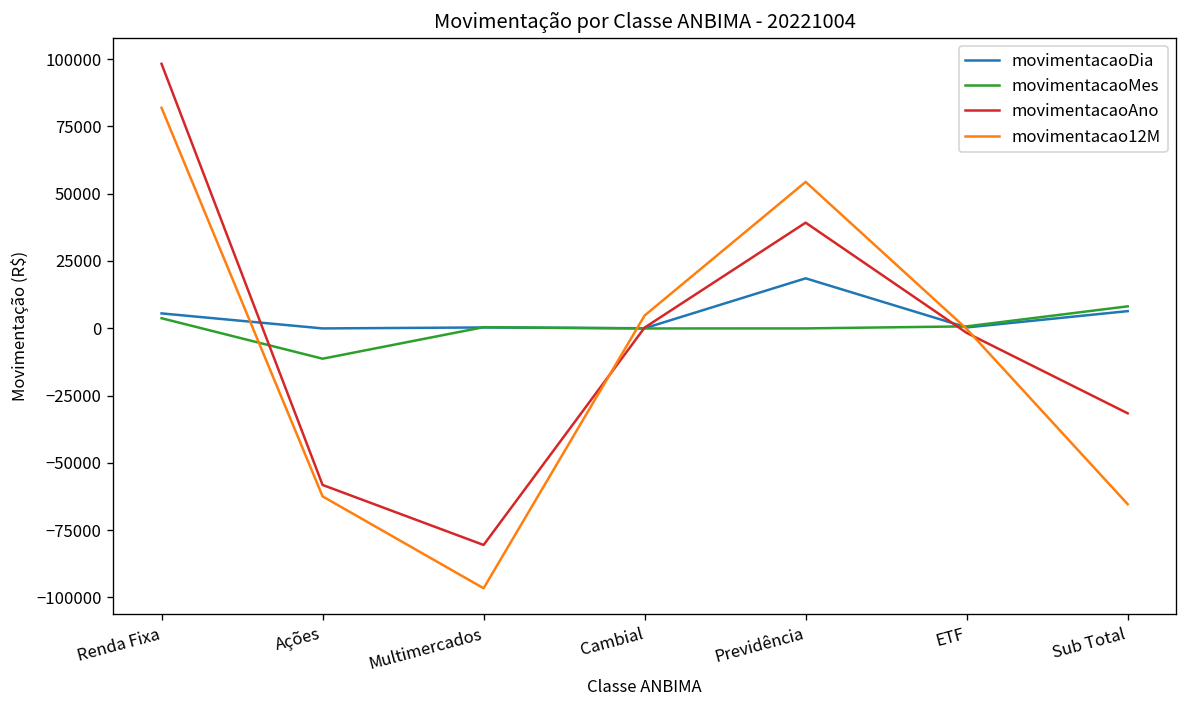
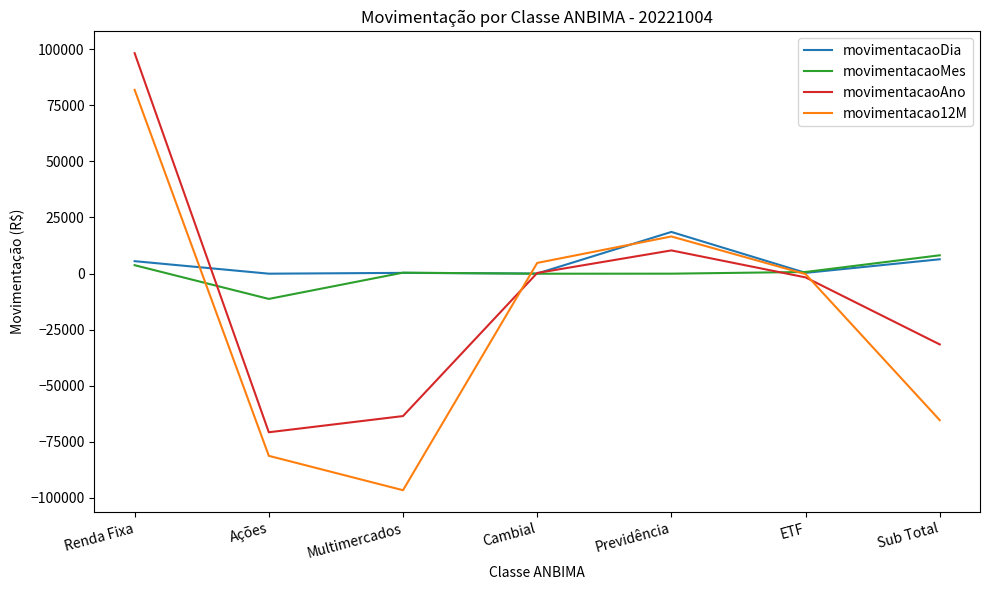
movimentacaoAno, Ações: -58000 -> -71000
movimentacao12M, Ações: -62000 -> -81000
movimentacaoAno, Multimercados: -81000 -> -64000
movimentacaoAno, Previdência: 39000 -> 10000
movimentacao12M, Previdência: 54000 -> 17000
